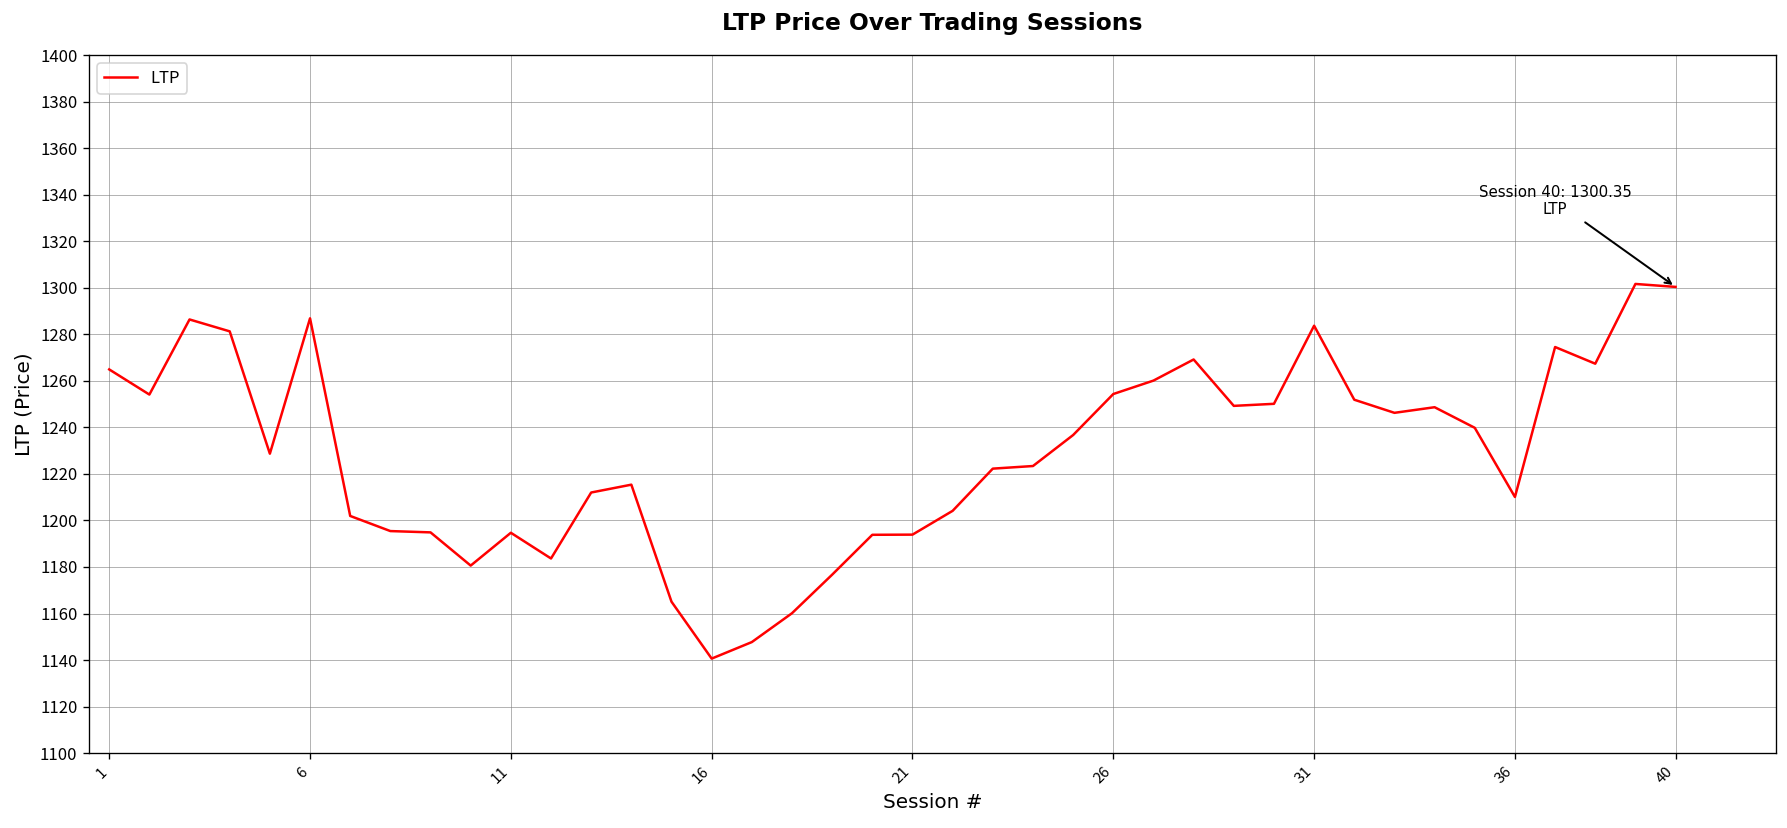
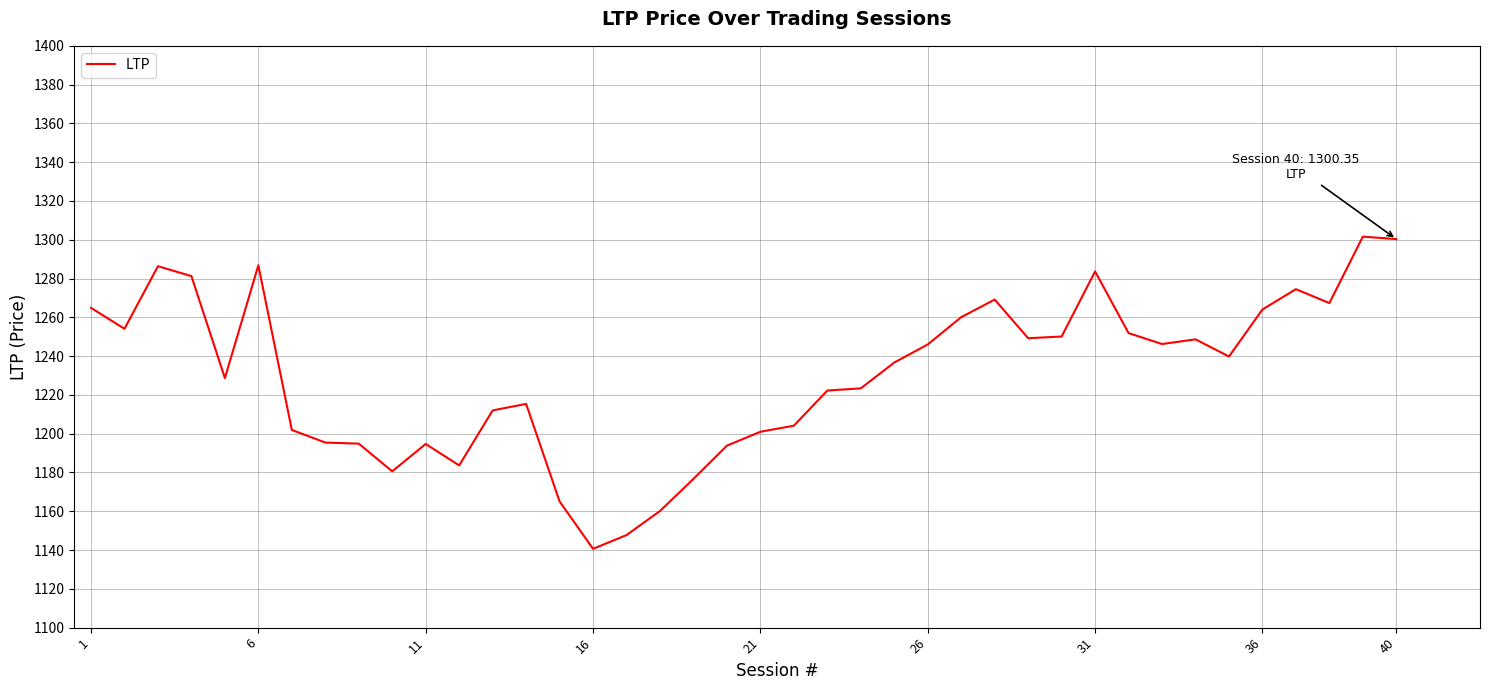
21: 1194 -> 1201
26: 1254 -> 1246
36: 1210 -> 1264
